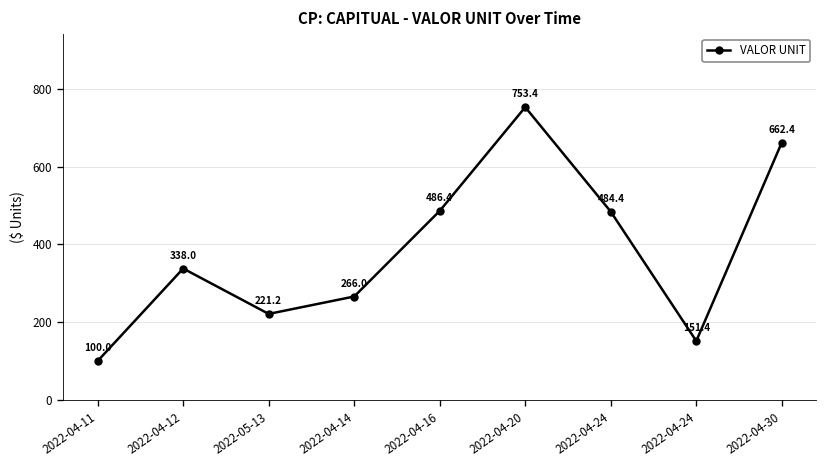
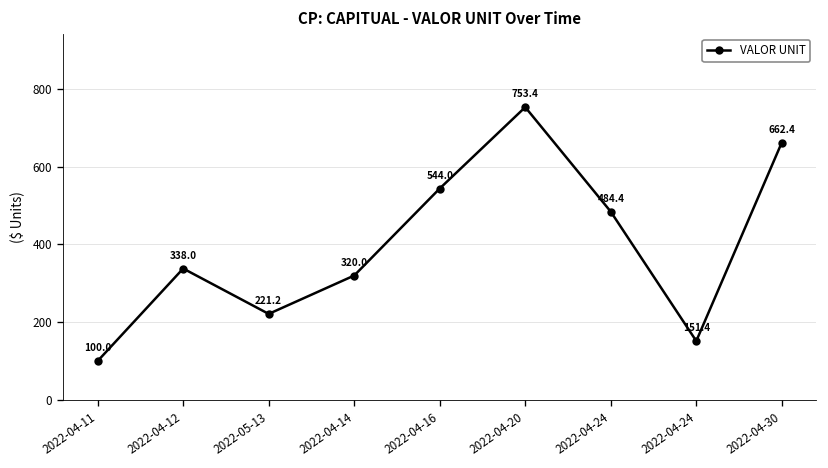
2022-04-14: 266.0 -> 320.0
2022-04-16: 486.4 -> 544.0
